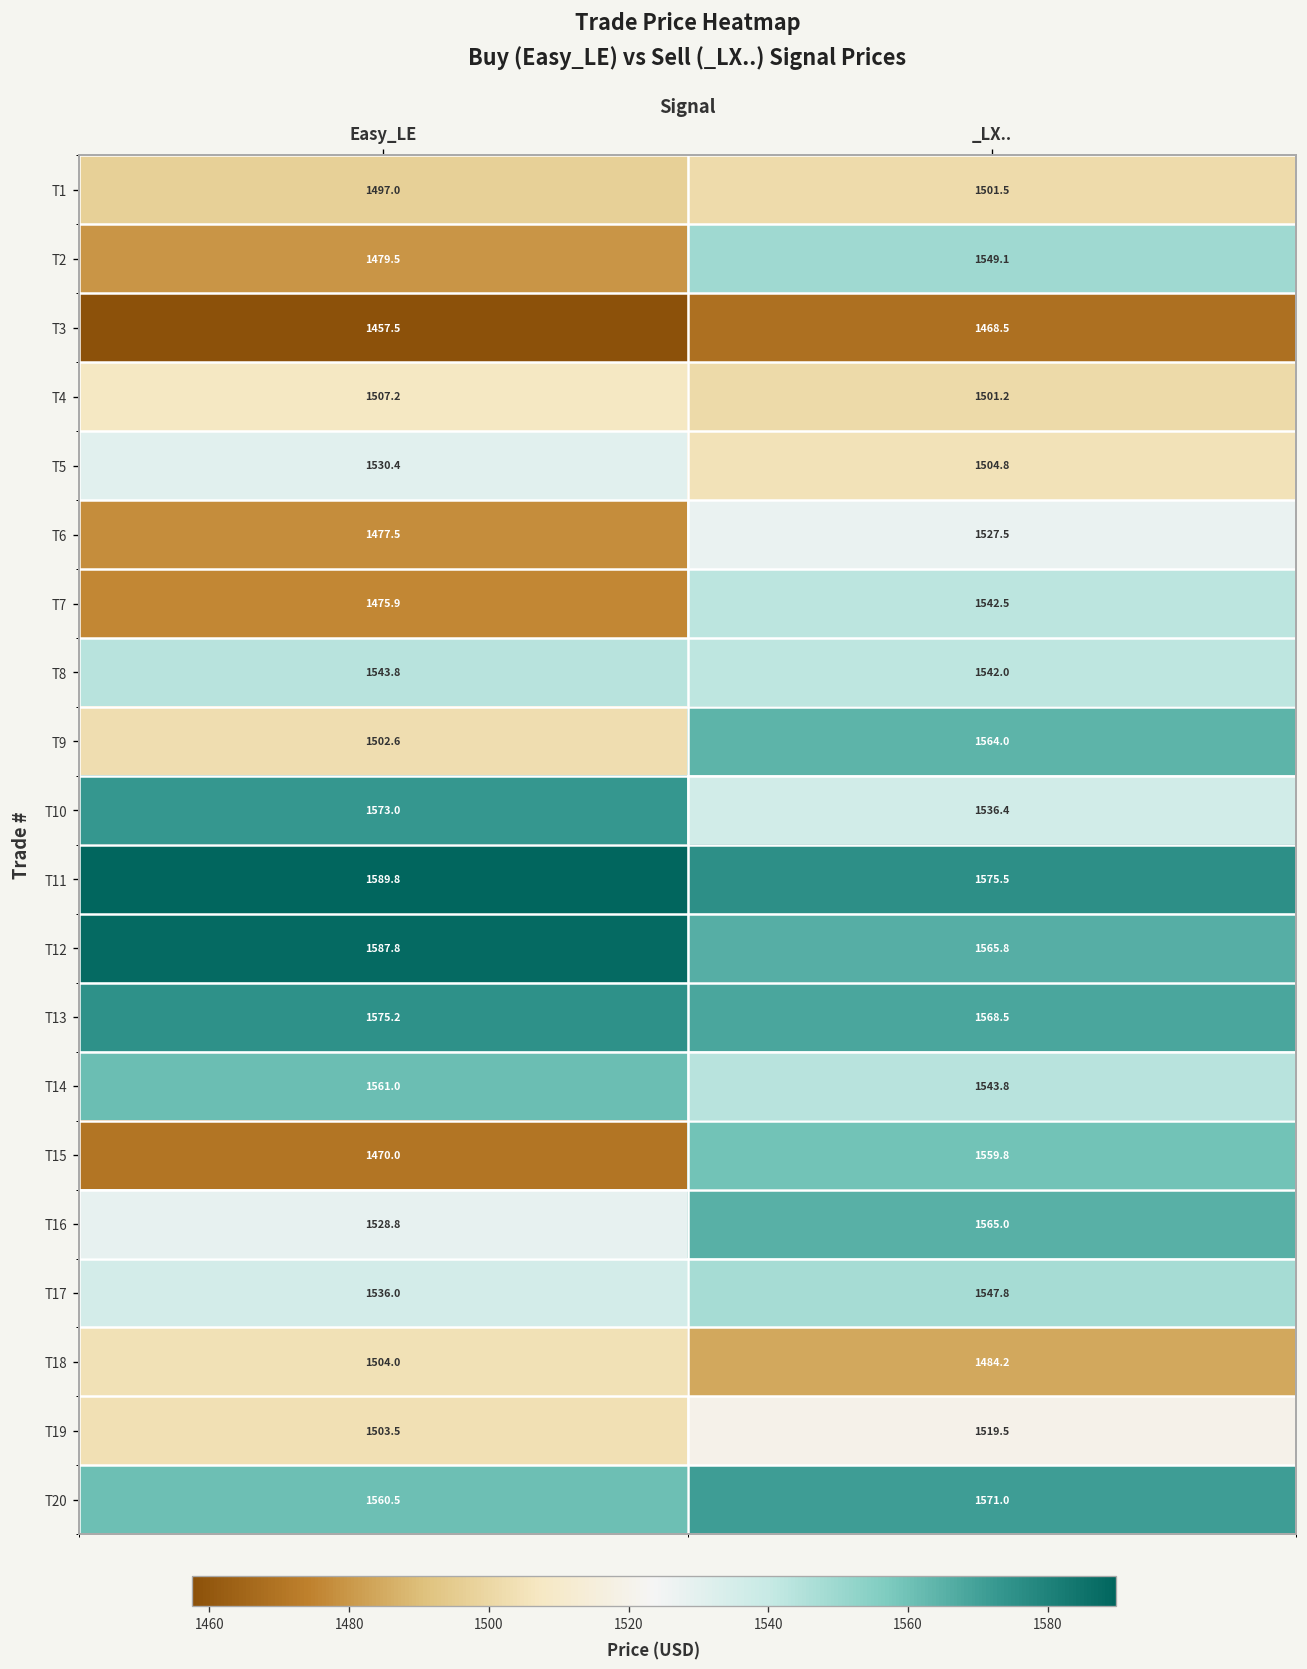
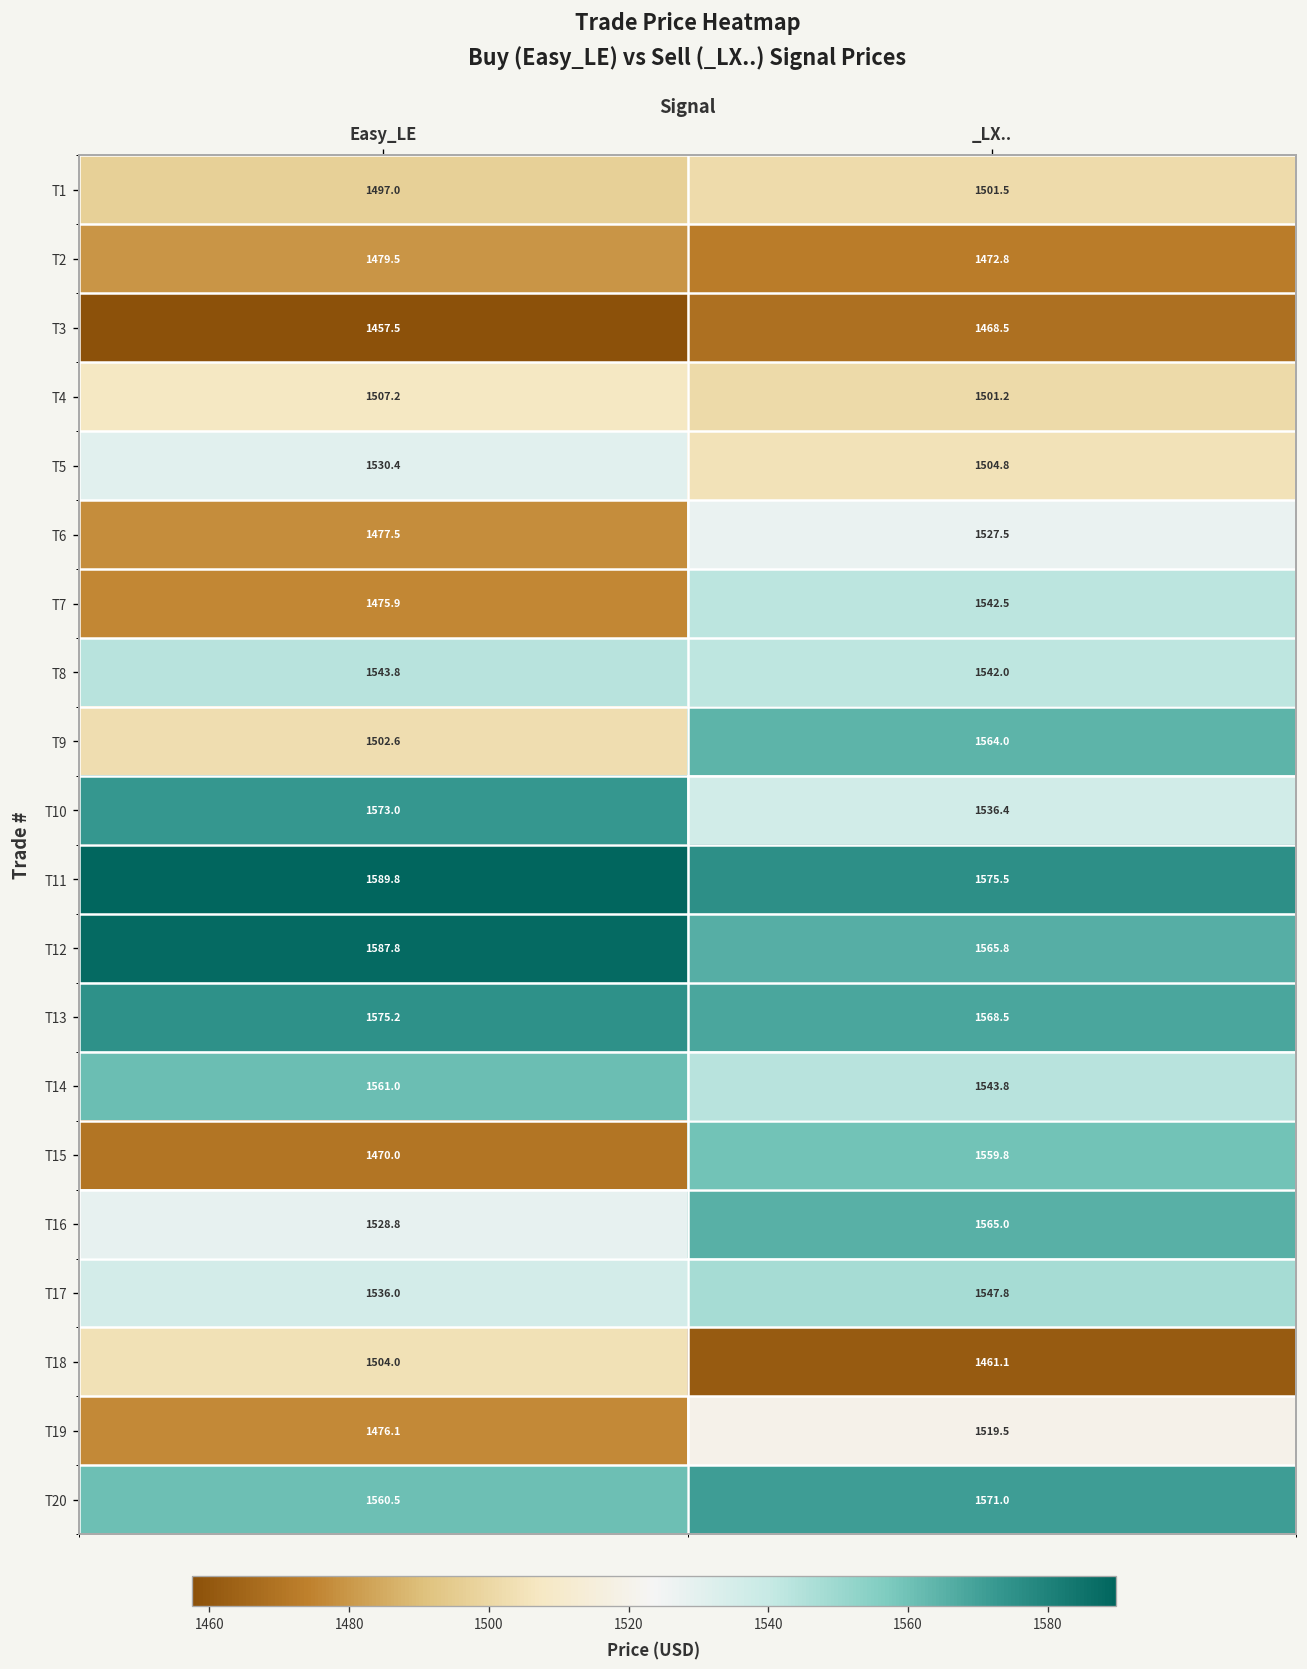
T2, _LX..: 1549.1 -> 1472.8
T18, _LX..: 1484.2 -> 1461.1
T19, Easy_LE: 1503.5 -> 1476.1
